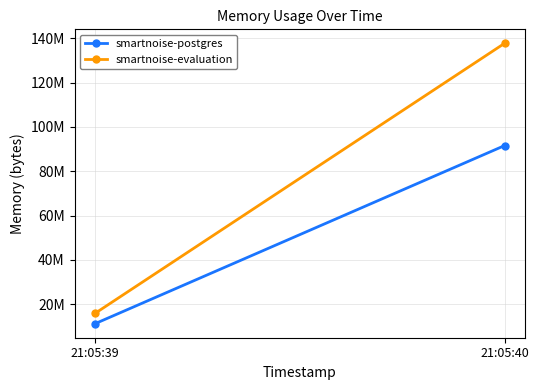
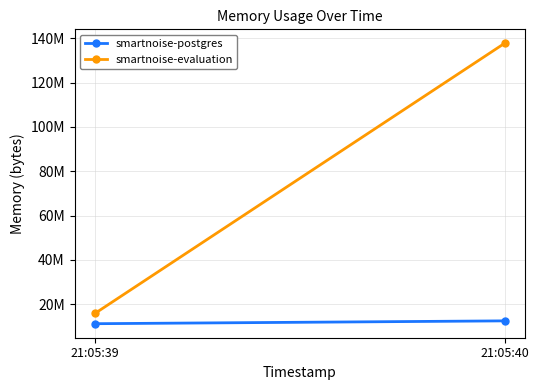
smartnoise-postgres, 21:05:40: 92000000 -> 13000000
